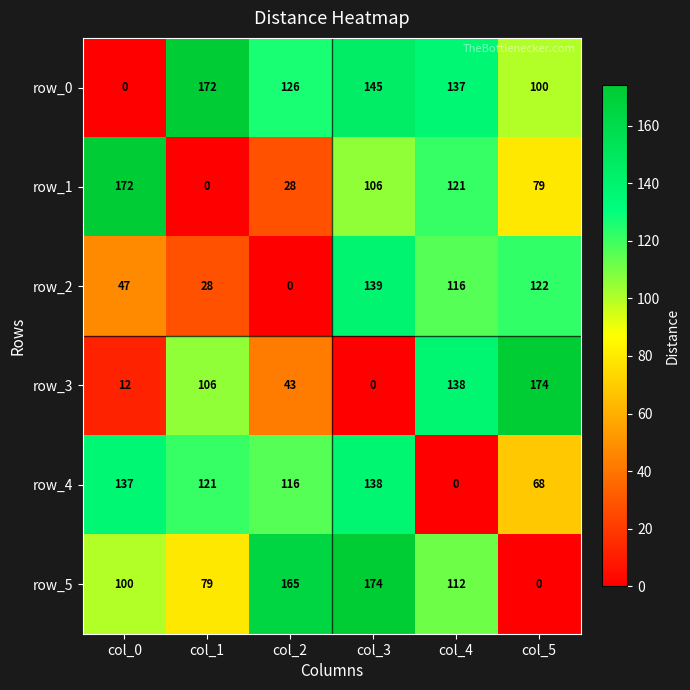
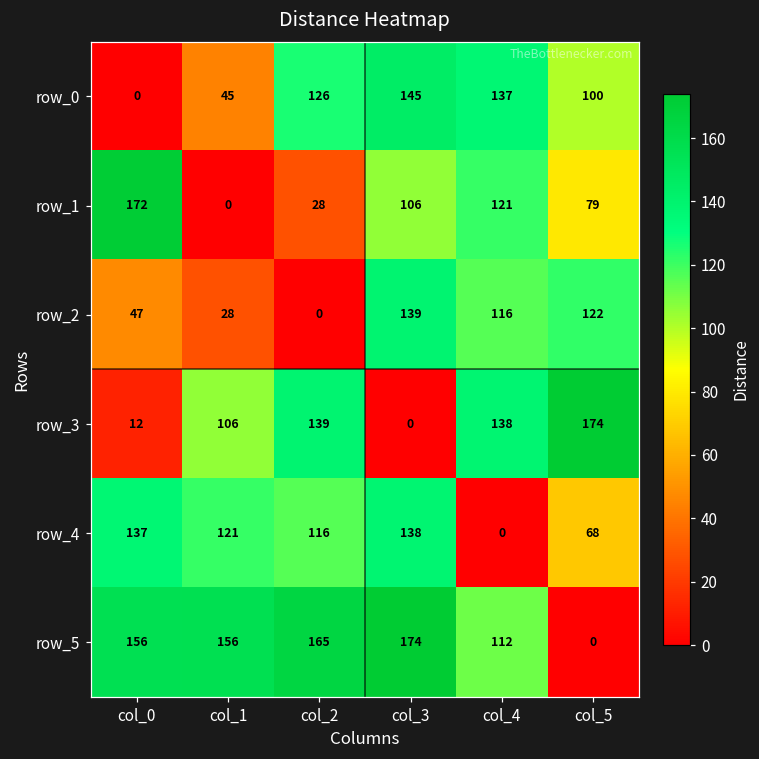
row_0, col_1: 172 -> 45
row_3, col_2: 43 -> 139
row_5, col_0: 100 -> 156
row_5, col_1: 79 -> 156
